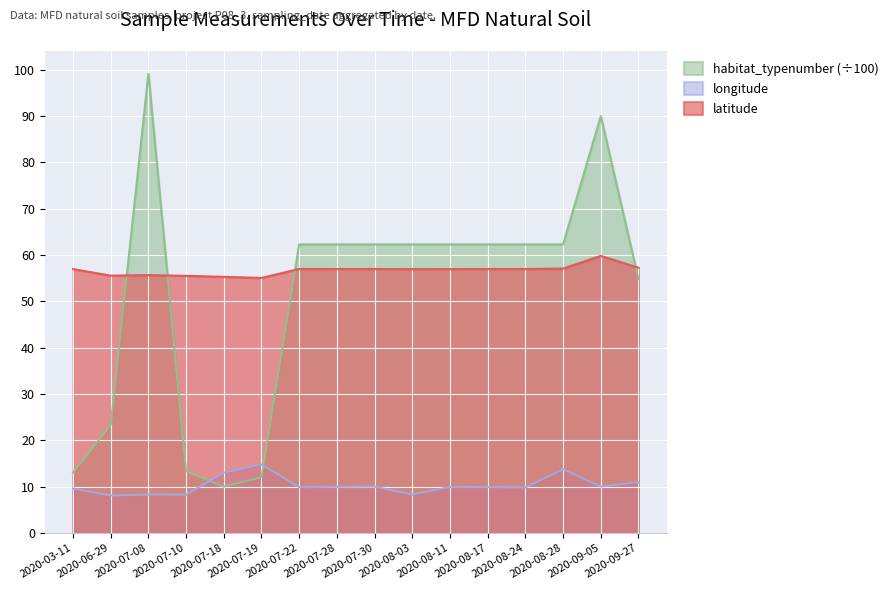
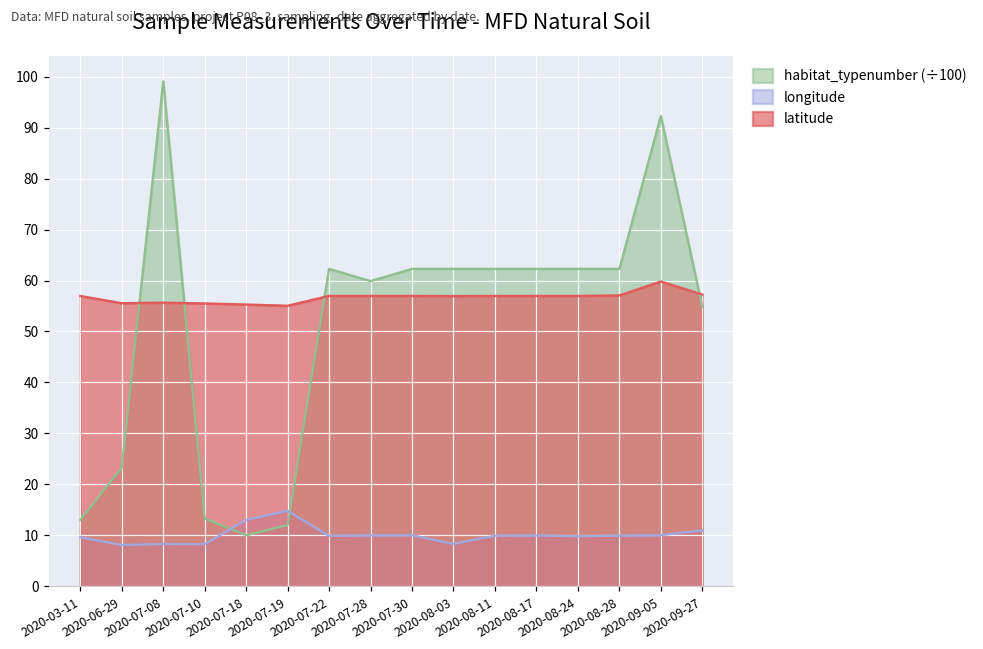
habitat_typenumber (÷100), 2020-07-28: 62 -> 60
longitude, 2020-08-28: 14 -> 10
habitat_typenumber (÷100), 2020-09-05: 90 -> 92
